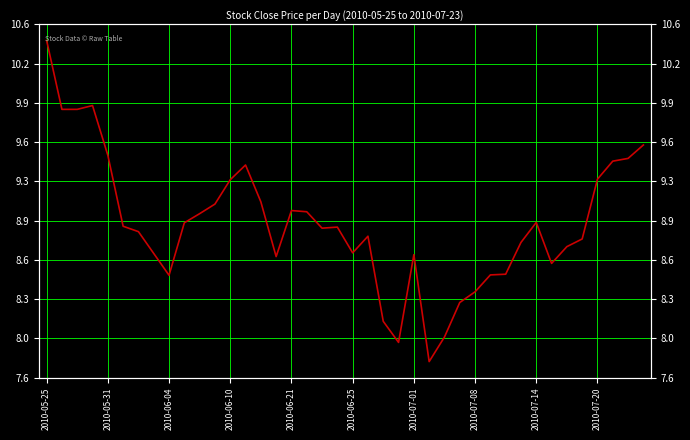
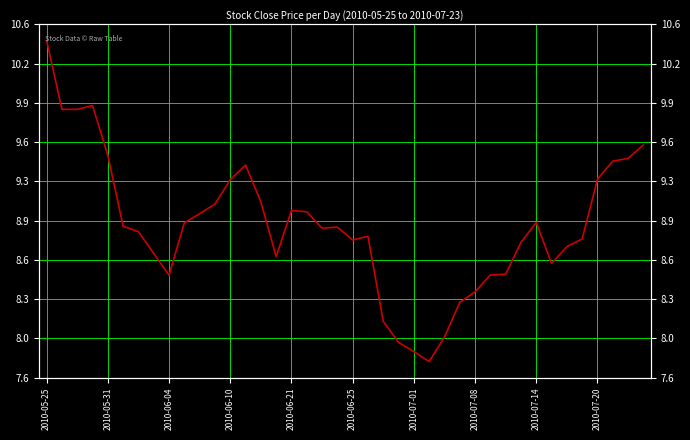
2010-06-25: 8.67 -> 8.77
2010-07-01: 8.65 -> 7.84
